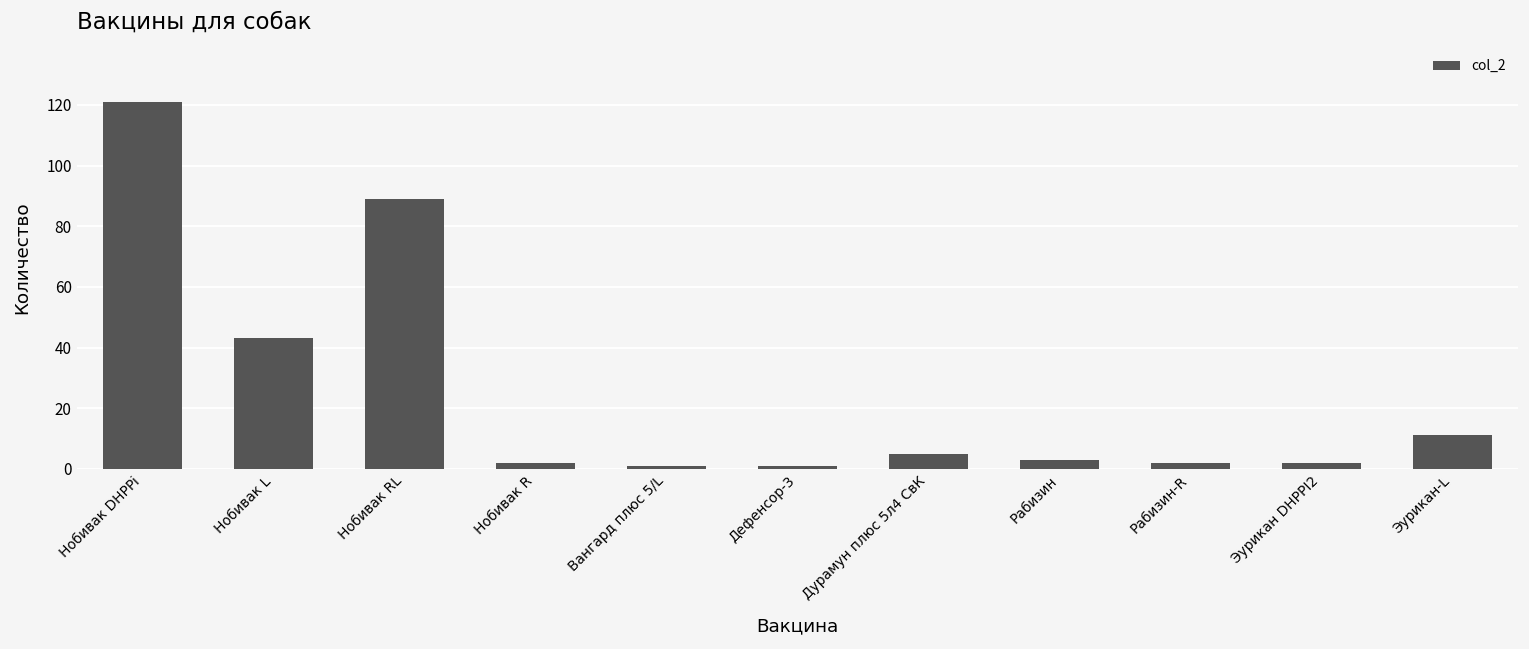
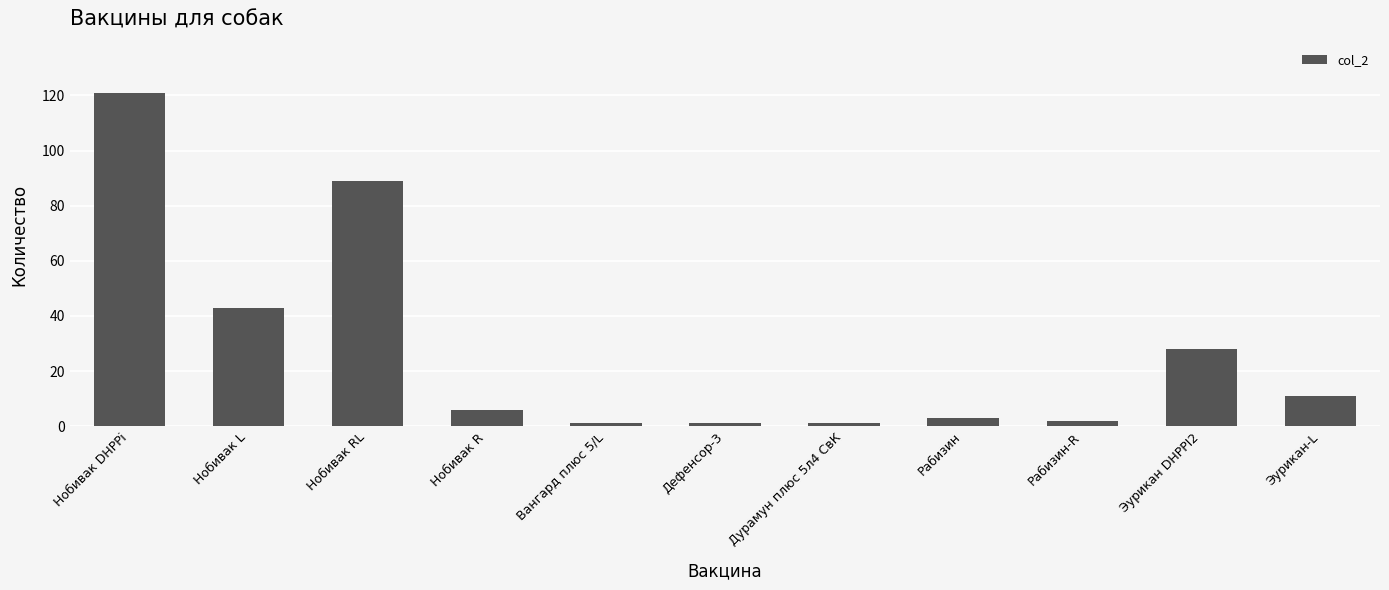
Нобивак R: 2 -> 6
Дурамун плюс 5л4 СвК: 5 -> 1
Эурикан DHPPI2: 2 -> 28
